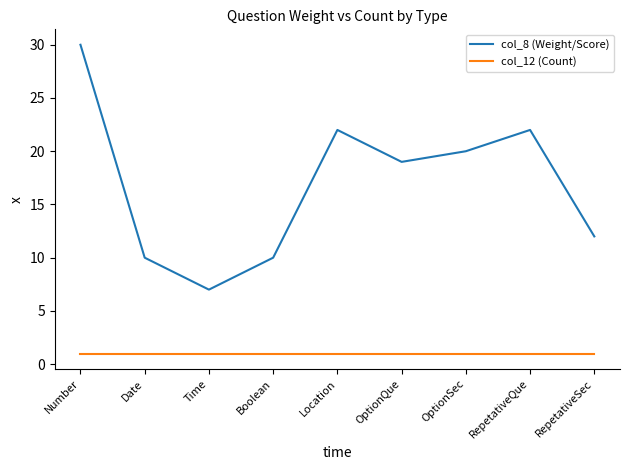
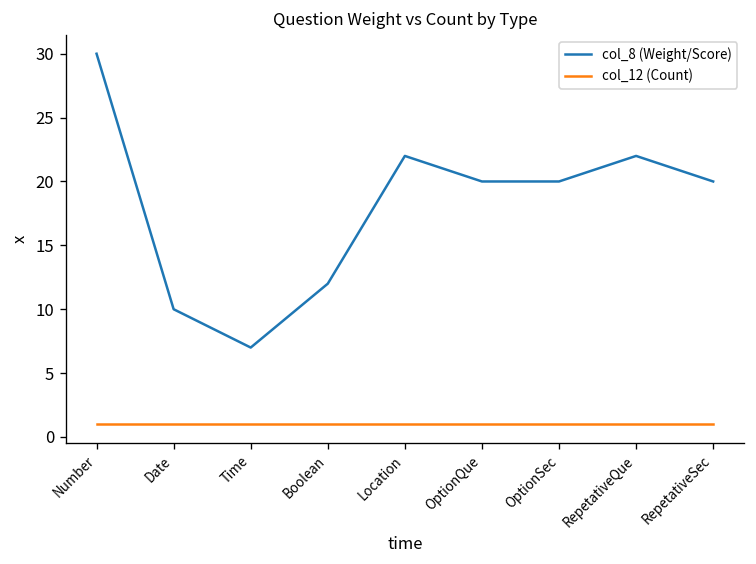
col_8 (Weight/Score), Boolean: 10 -> 12
col_8 (Weight/Score), OptionQue: 19 -> 20
col_8 (Weight/Score), RepetativeSec: 12 -> 20
